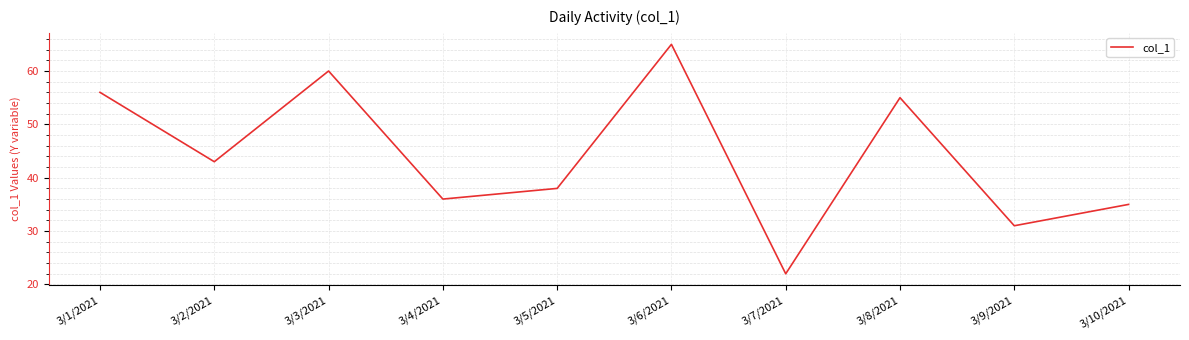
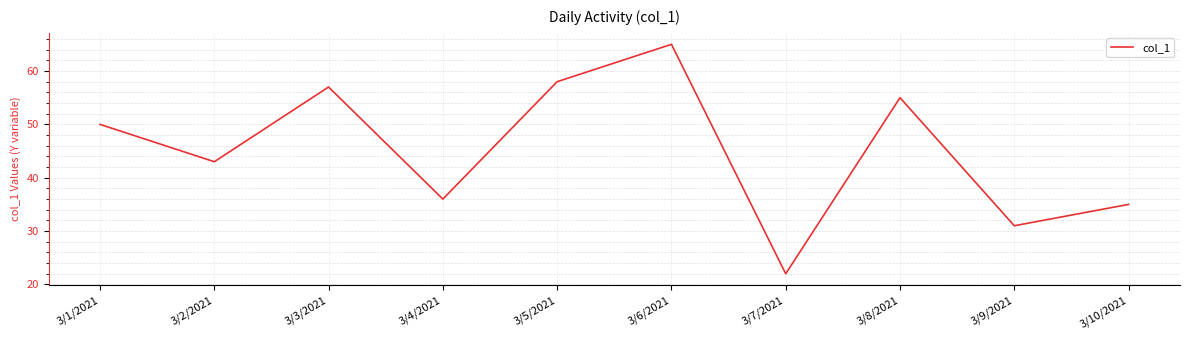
3/1/2021: 56 -> 50
3/3/2021: 60 -> 57
3/5/2021: 38 -> 58
